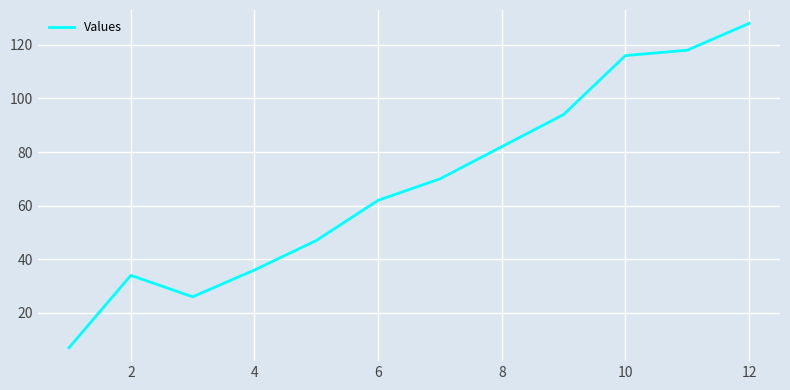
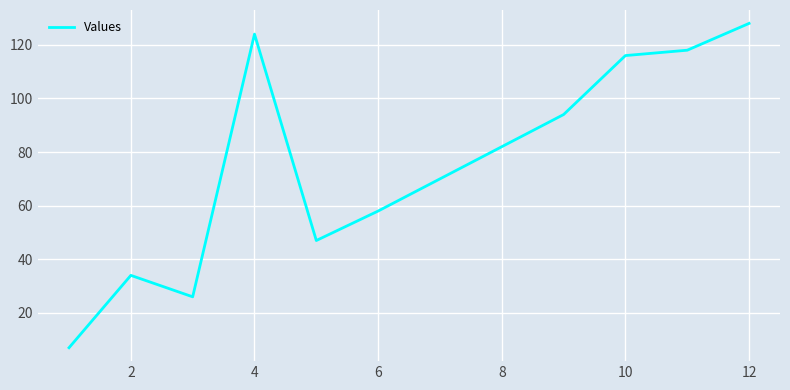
4: 36 -> 124
6: 62 -> 58
